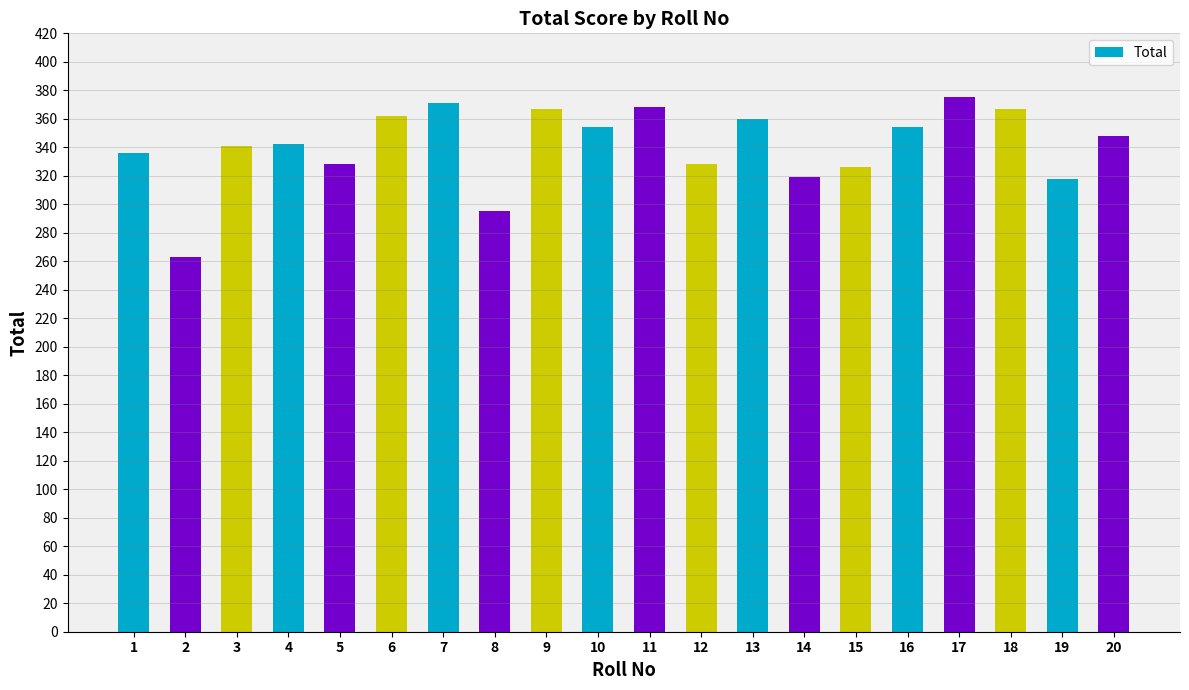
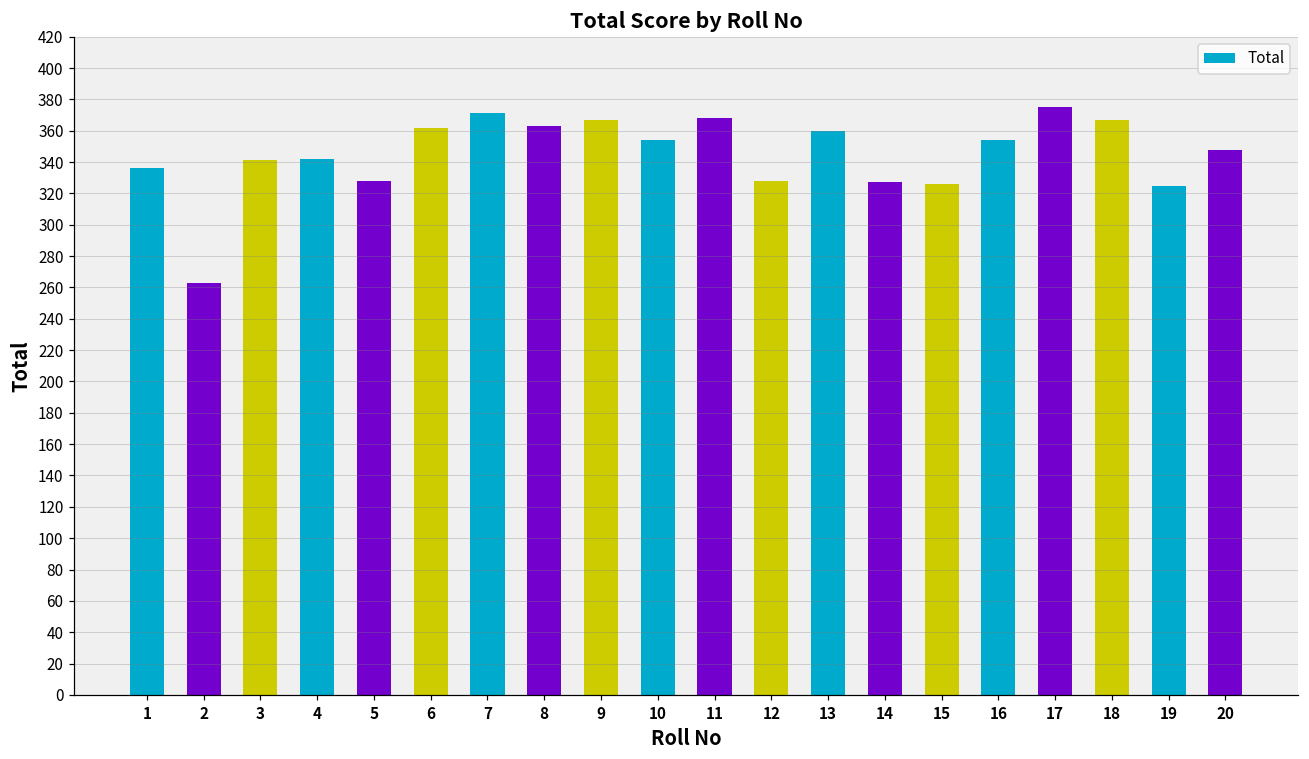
8: 295 -> 363
14: 319 -> 327
19: 318 -> 325
